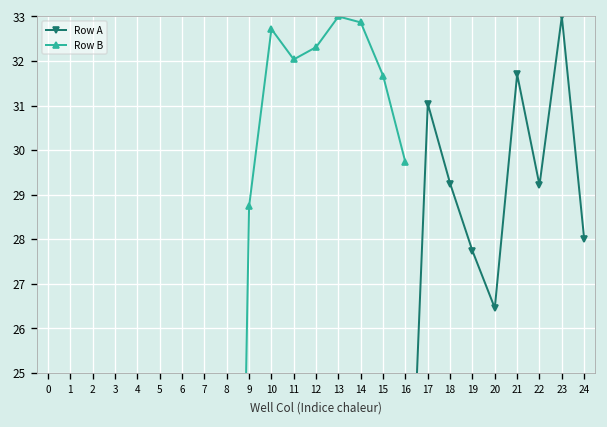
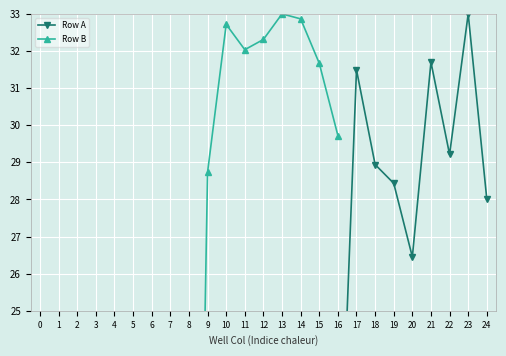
Row A, 17: 31.0 -> 31.5
Row A, 18: 29.2 -> 28.9
Row A, 19: 27.7 -> 28.4
